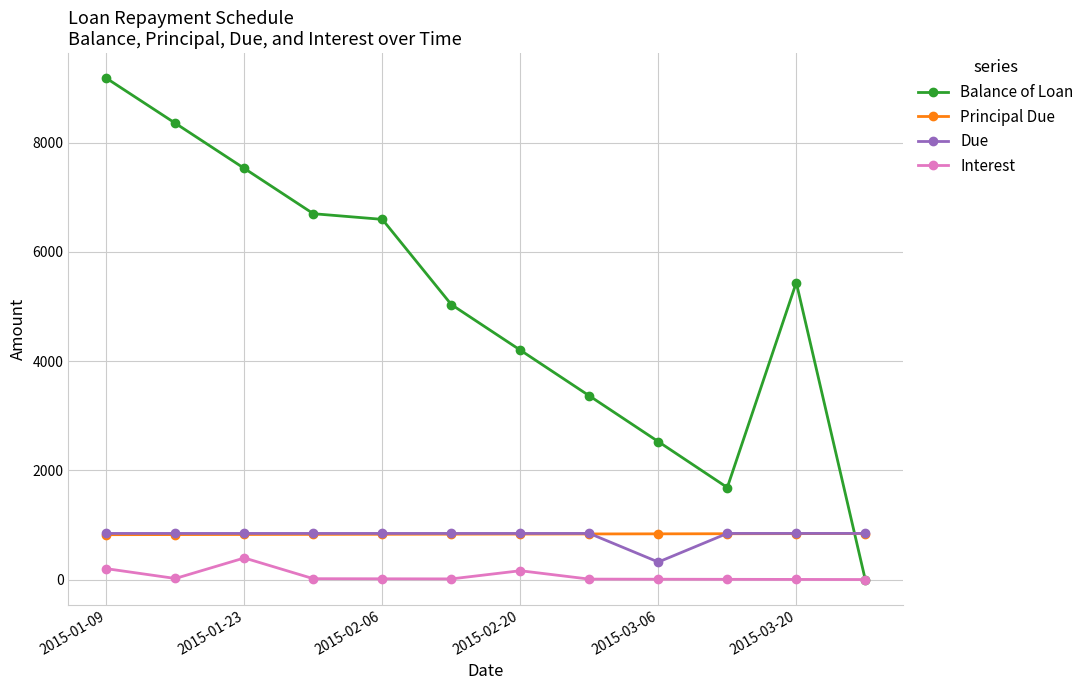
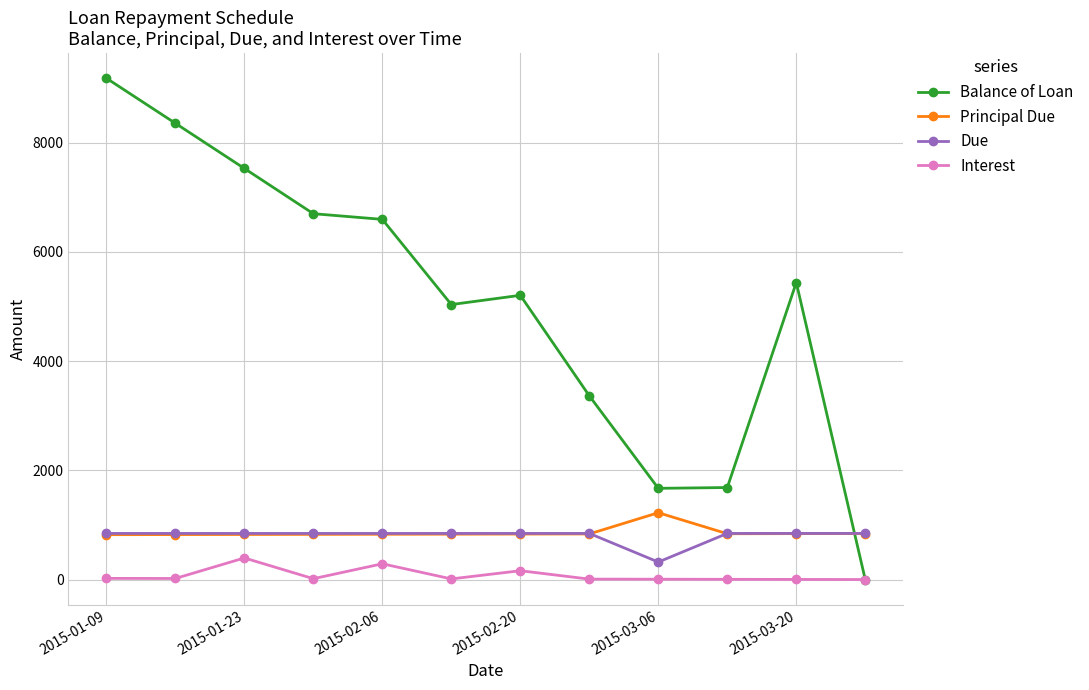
Interest, 2015-01-09: 200 -> 0
Interest, 2015-02-06: 0 -> 300
Balance of Loan, 2015-02-20: 4200 -> 5200
Balance of Loan, 2015-03-06: 2500 -> 1700
Principal Due, 2015-03-06: 800 -> 1200
